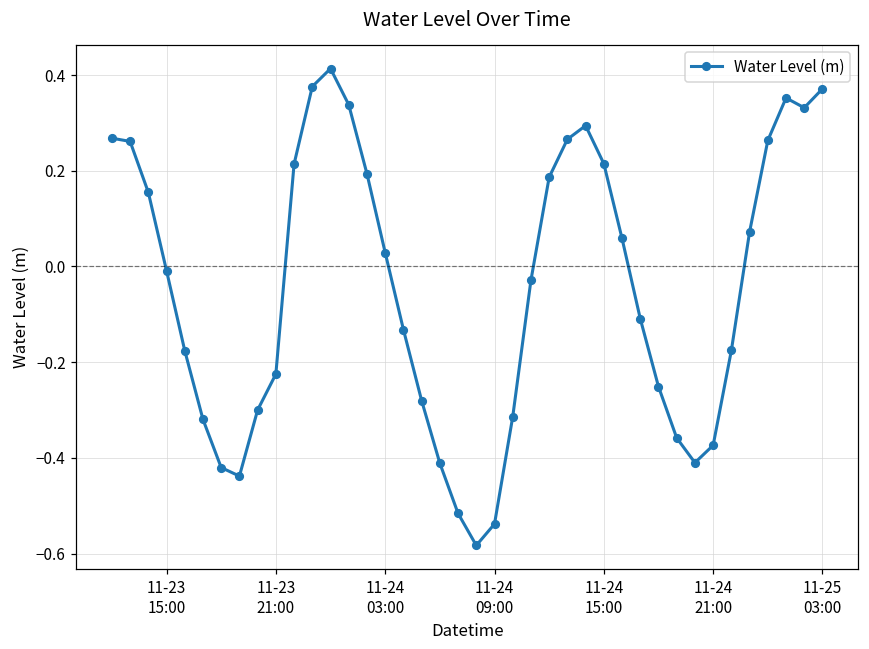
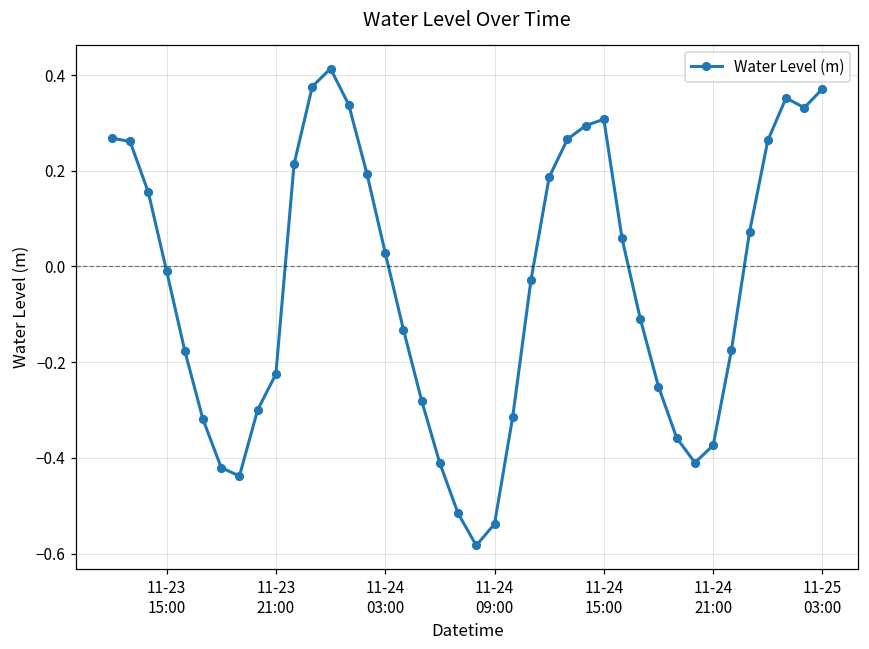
11-24 15:00: 0.21 -> 0.31
